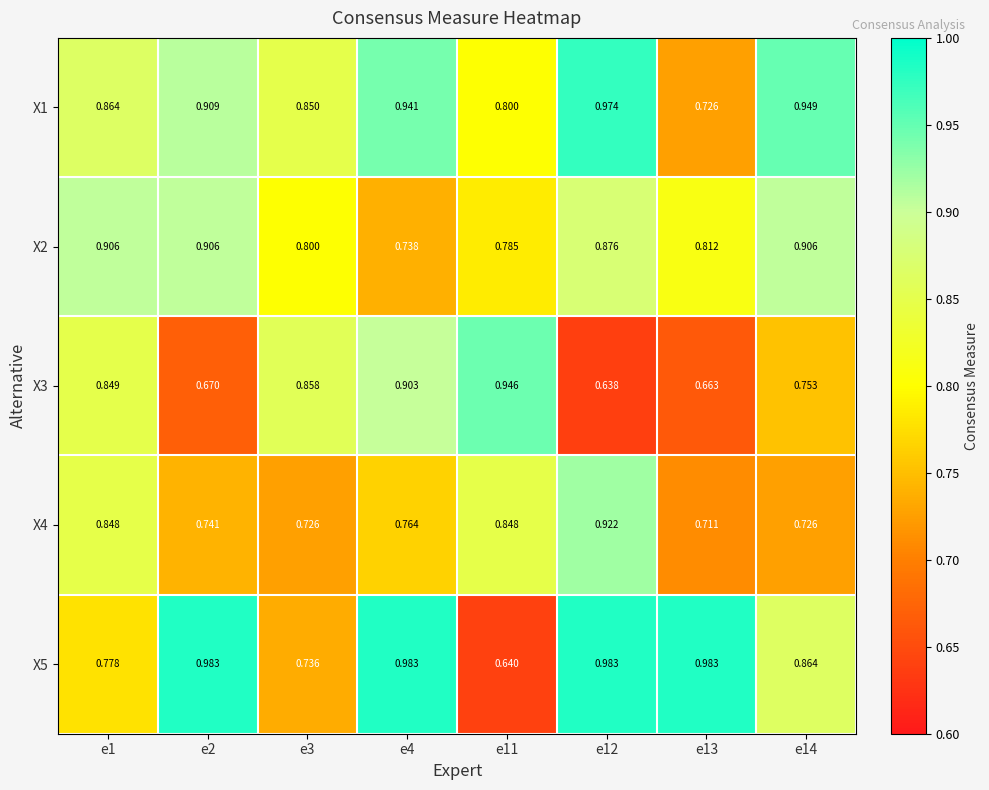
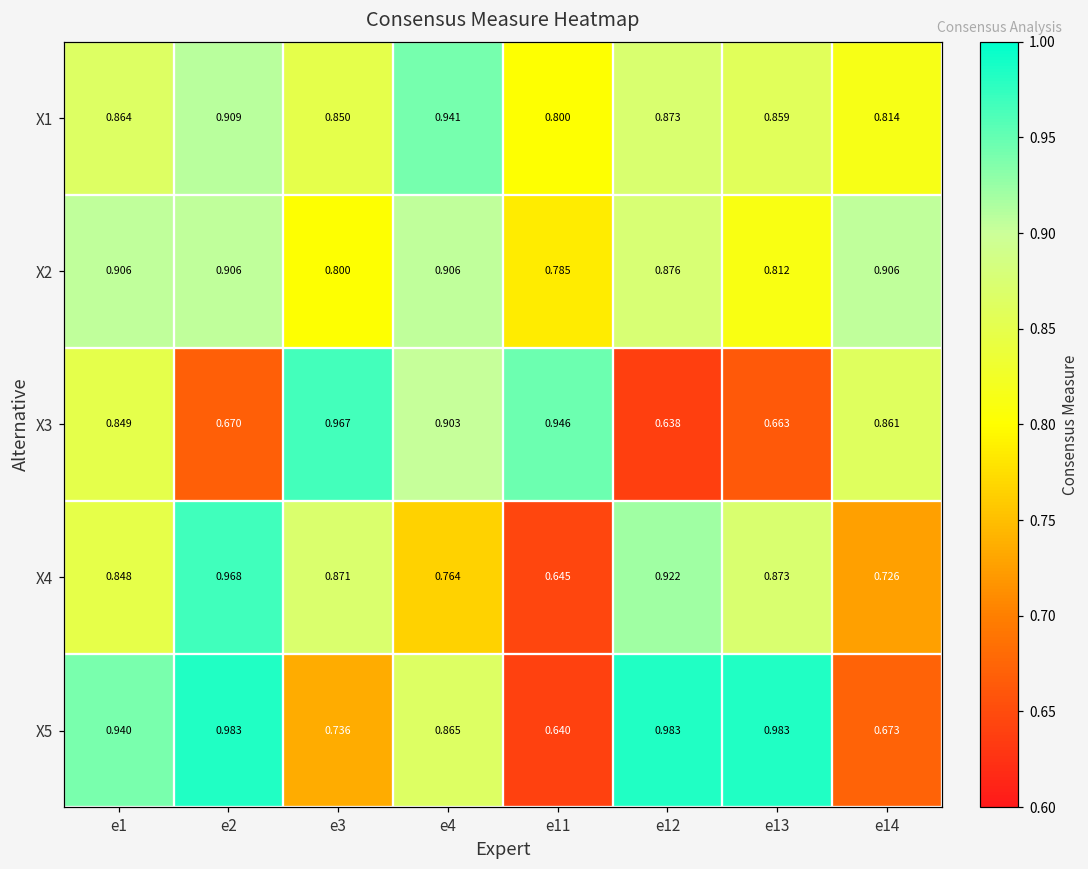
X1, e12: 0.974 -> 0.873
X1, e13: 0.726 -> 0.859
X1, e14: 0.949 -> 0.814
X2, e4: 0.738 -> 0.906
X3, e3: 0.858 -> 0.967
X3, e14: 0.753 -> 0.861
X4, e2: 0.741 -> 0.968
X4, e3: 0.726 -> 0.871
X4, e11: 0.848 -> 0.645
X4, e13: 0.711 -> 0.873
X5, e1: 0.778 -> 0.940
X5, e4: 0.983 -> 0.865
X5, e14: 0.864 -> 0.673
